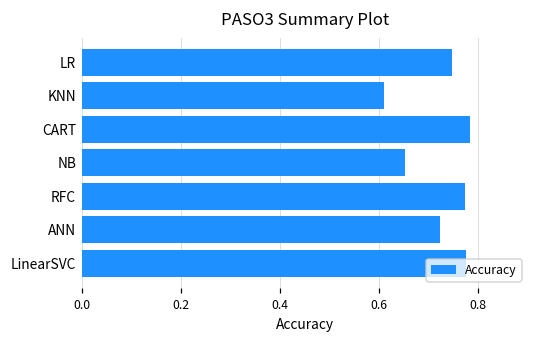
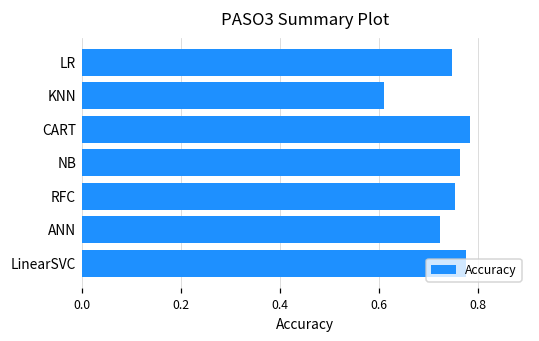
NB: 0.65 -> 0.76
RFC: 0.77 -> 0.75
